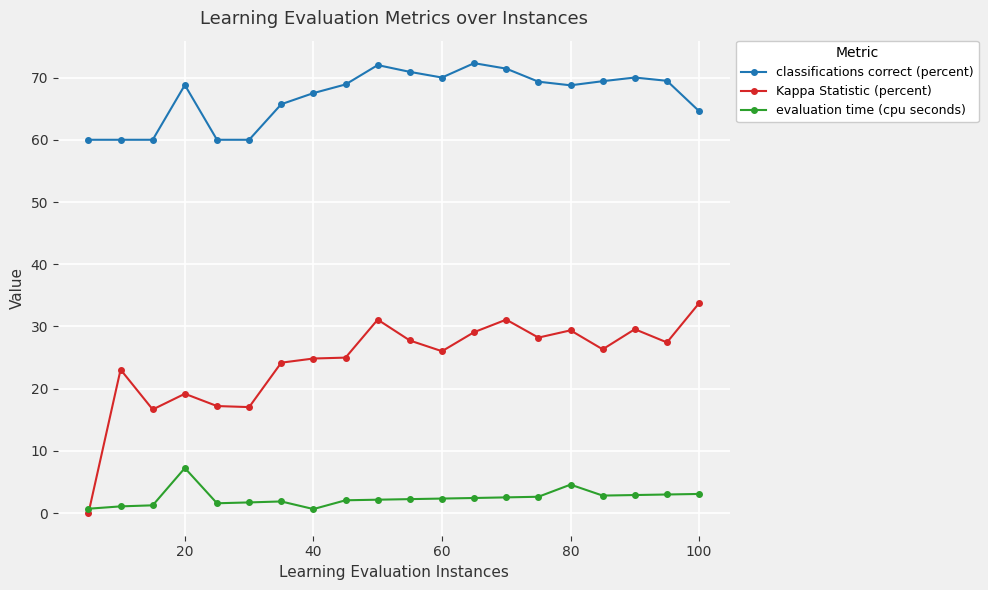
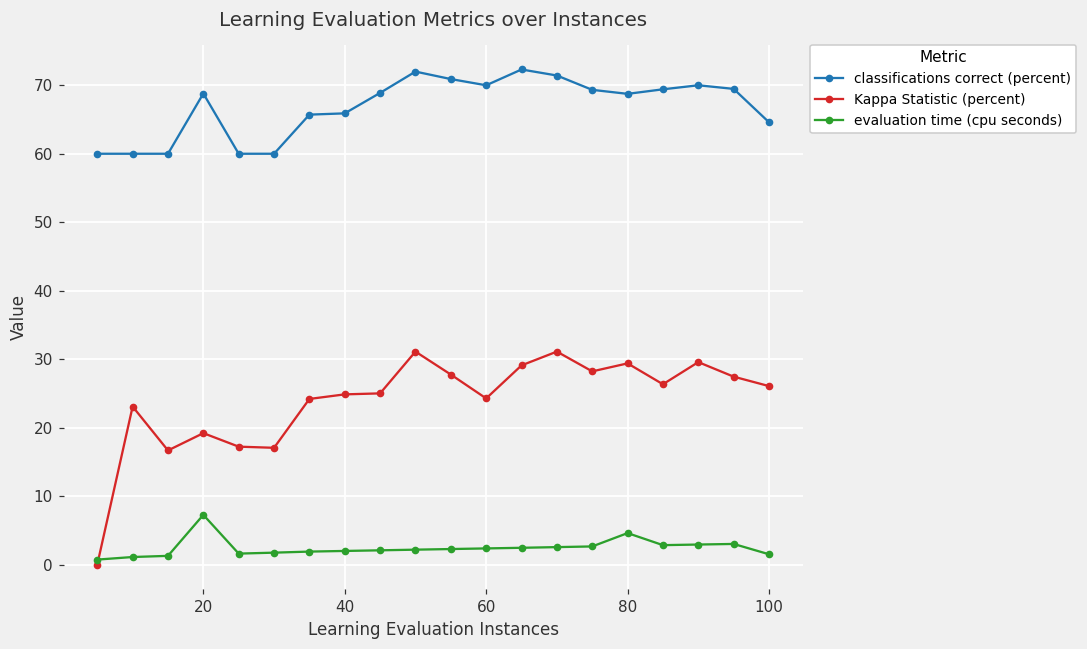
classifications correct (percent), 40: 68 -> 66
evaluation time (cpu seconds), 40: 1 -> 2
Kappa Statistic (percent), 60: 26 -> 24
Kappa Statistic (percent), 100: 34 -> 26
evaluation time (cpu seconds), 100: 3 -> 2
